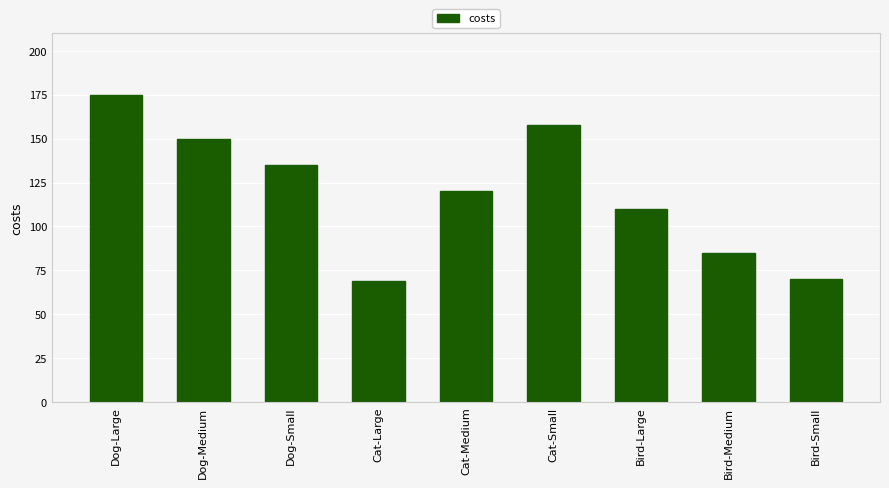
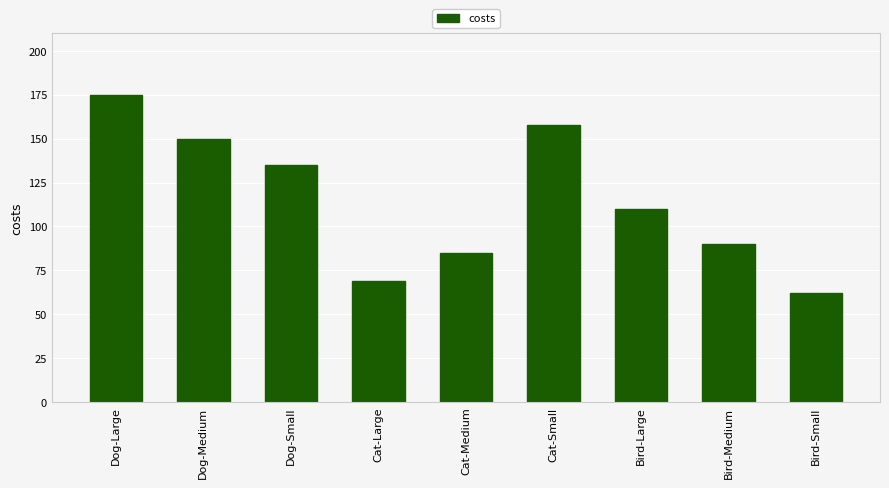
Cat-Medium: 120 -> 85
Bird-Medium: 85 -> 90
Bird-Small: 70 -> 62
